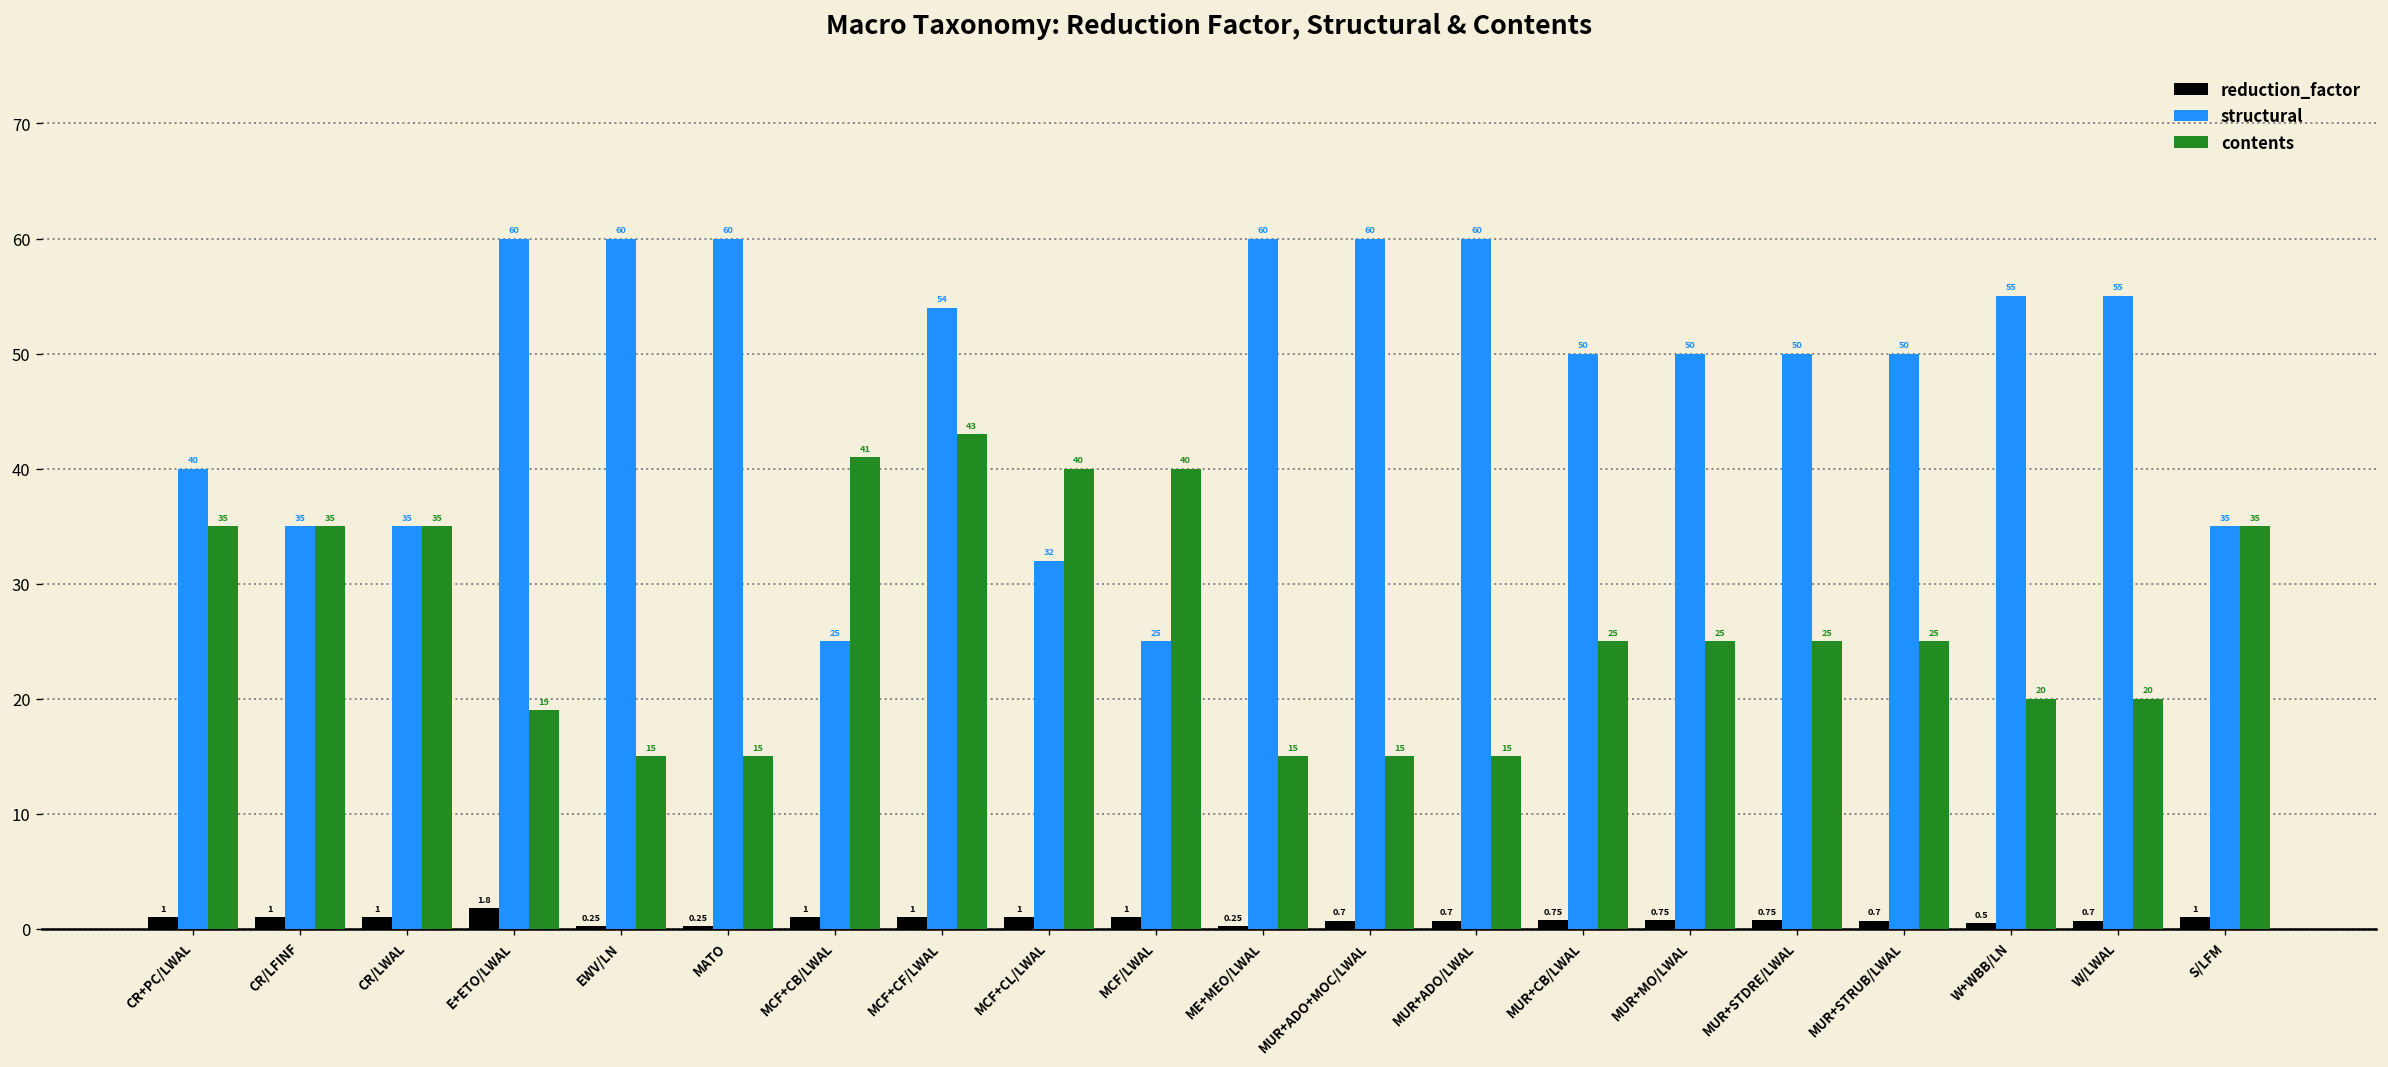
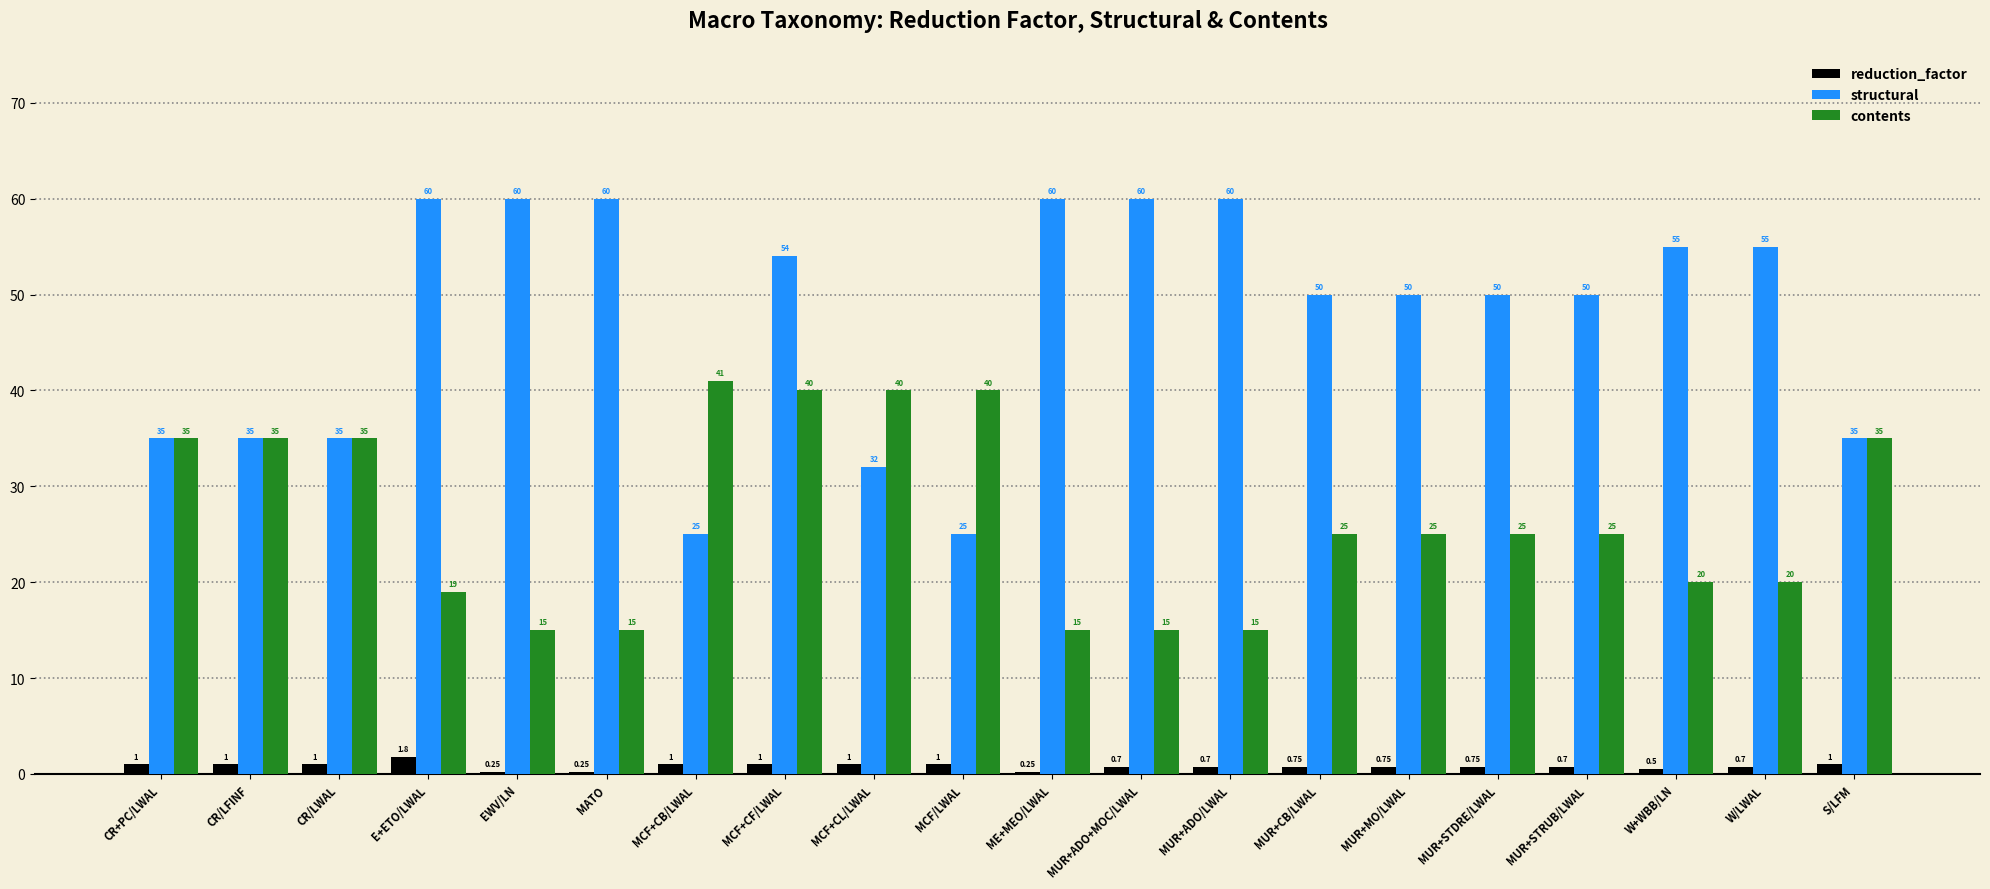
structural, CR+PC/LWAL: 40 -> 35
contents, MCF+CF/LWAL: 43 -> 40
